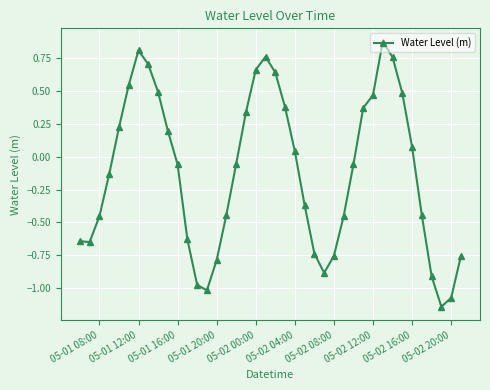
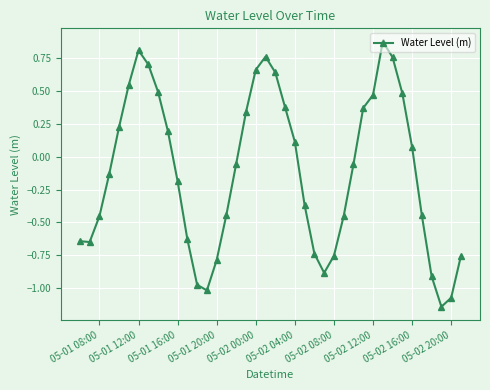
05-01 16:00: -0.06 -> -0.19
05-02 04:00: 0.04 -> 0.11
